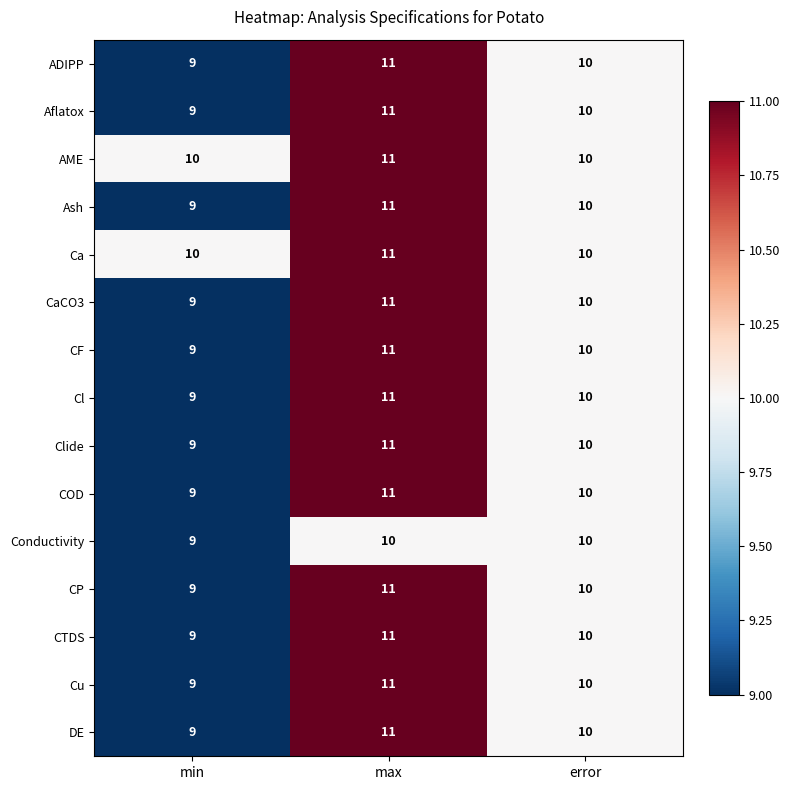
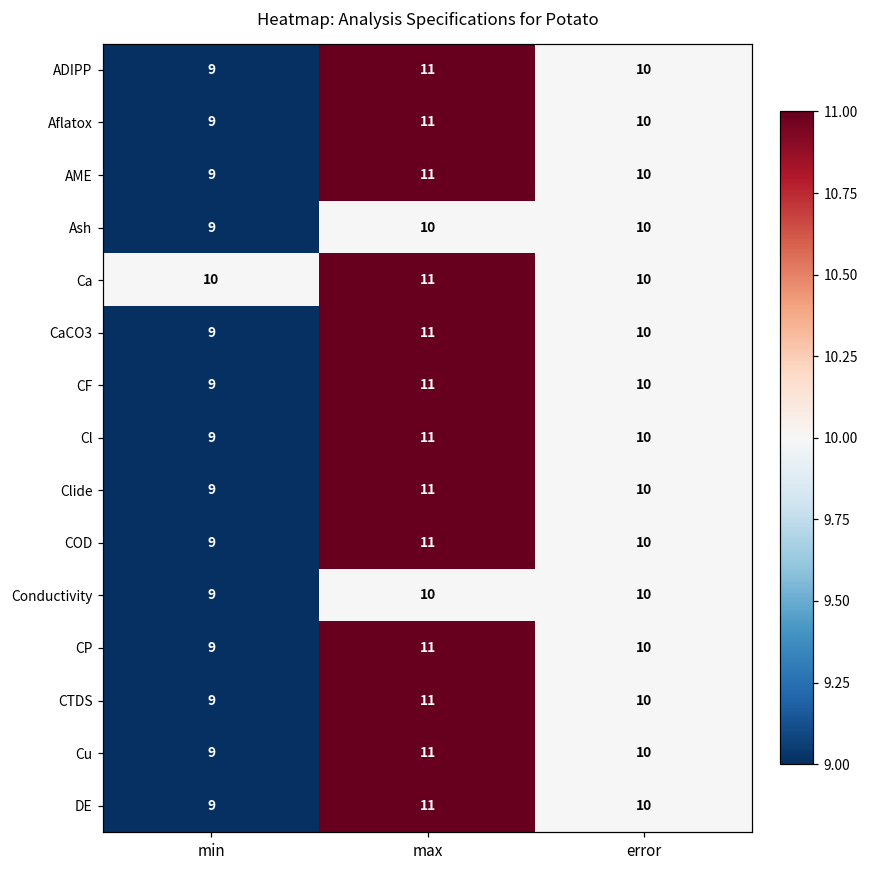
AME, min: 10 -> 9
Ash, max: 11 -> 10
